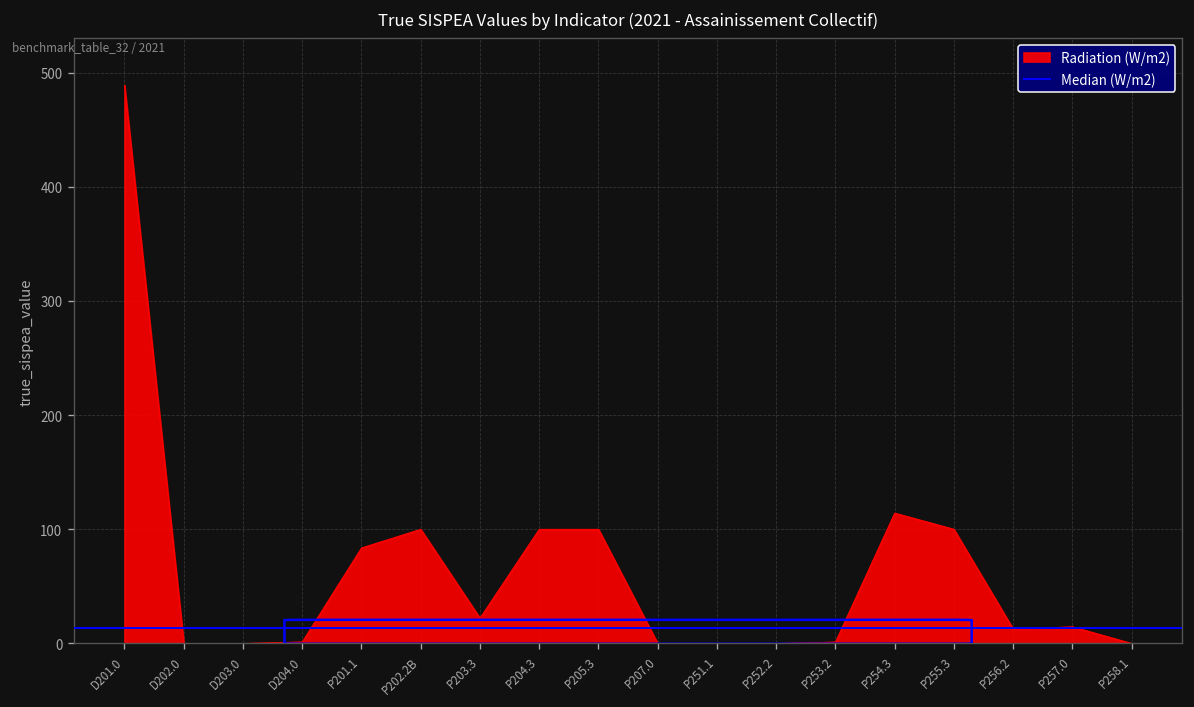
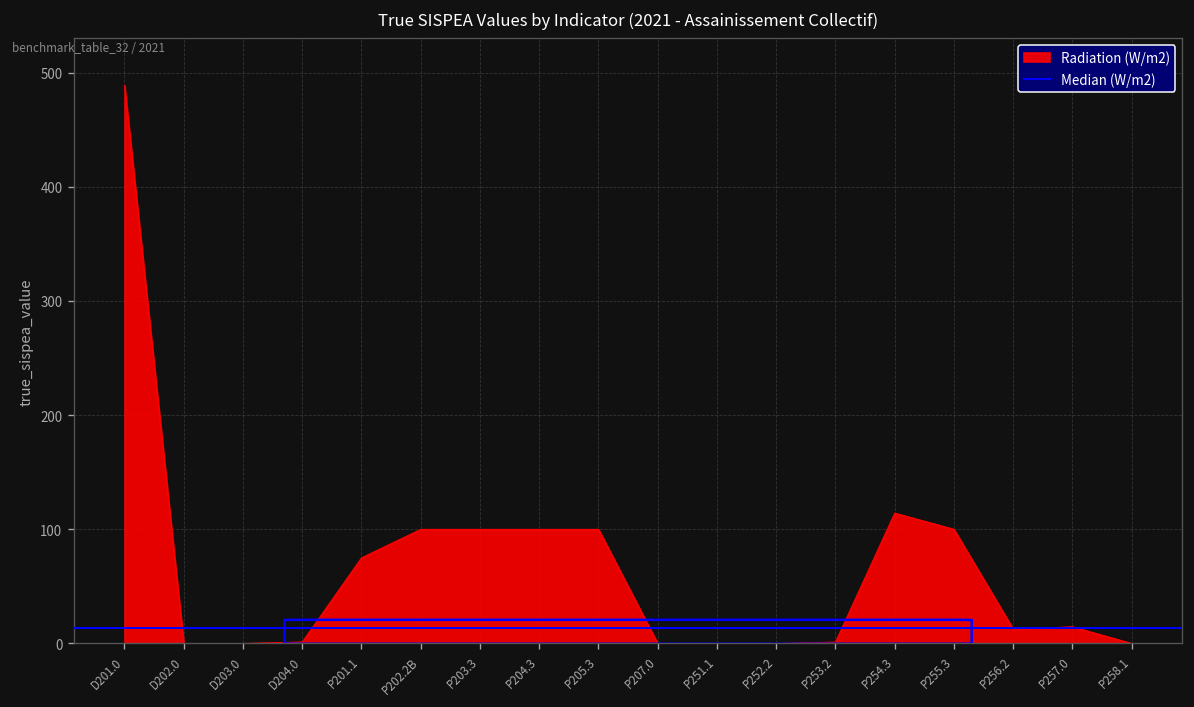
P201.1: 84 -> 75
P203.3: 20 -> 100
